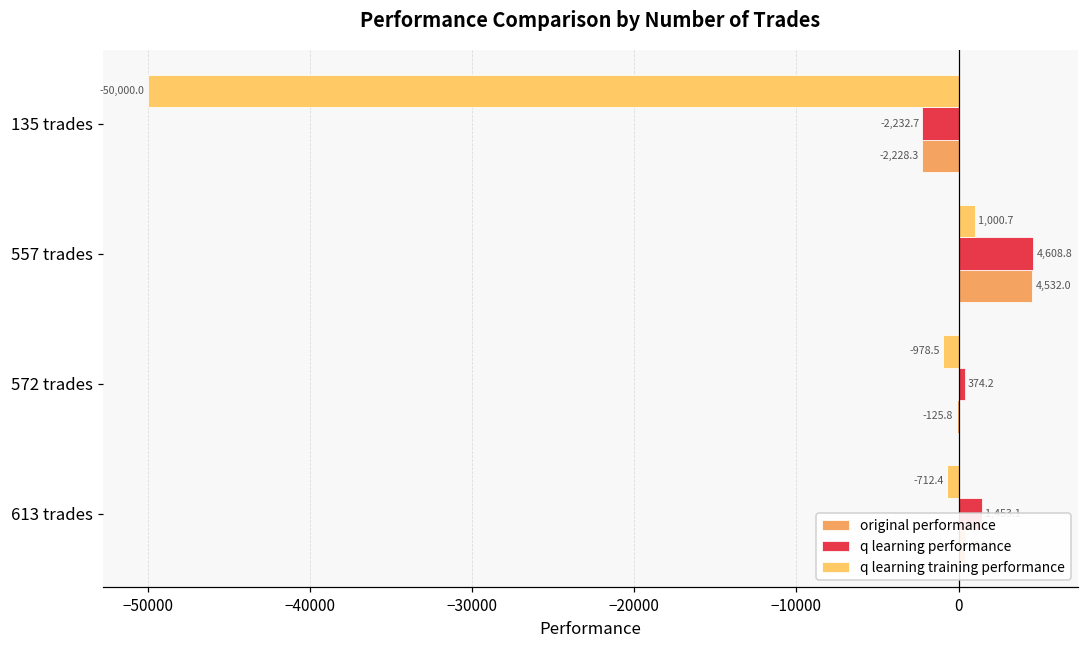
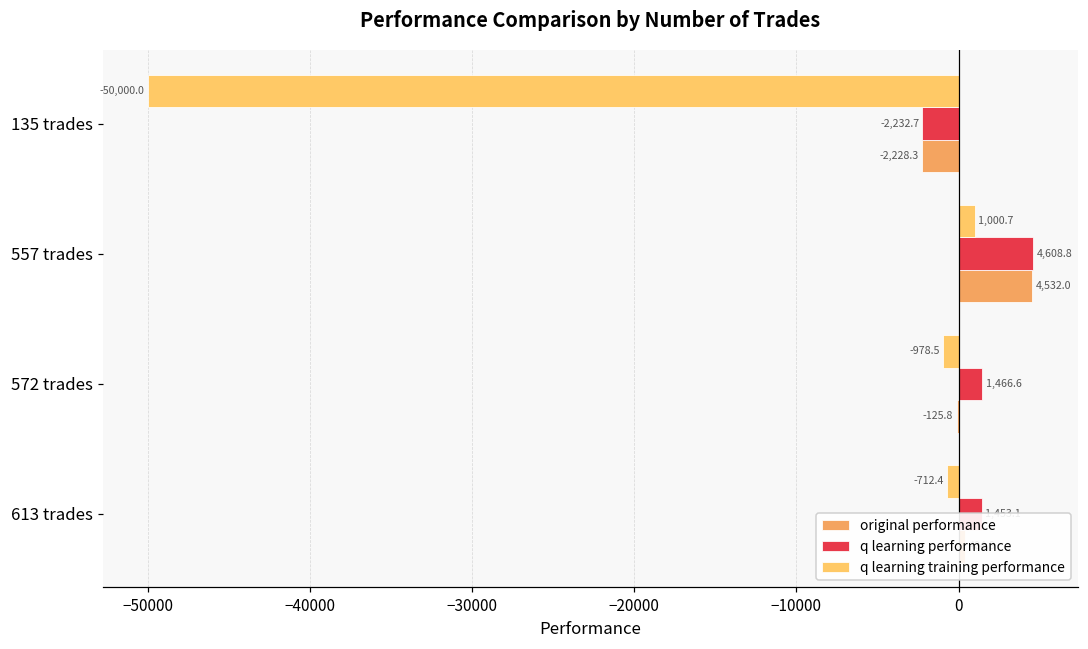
q learning performance, 572 trades: 374.2 -> 1,466.6
